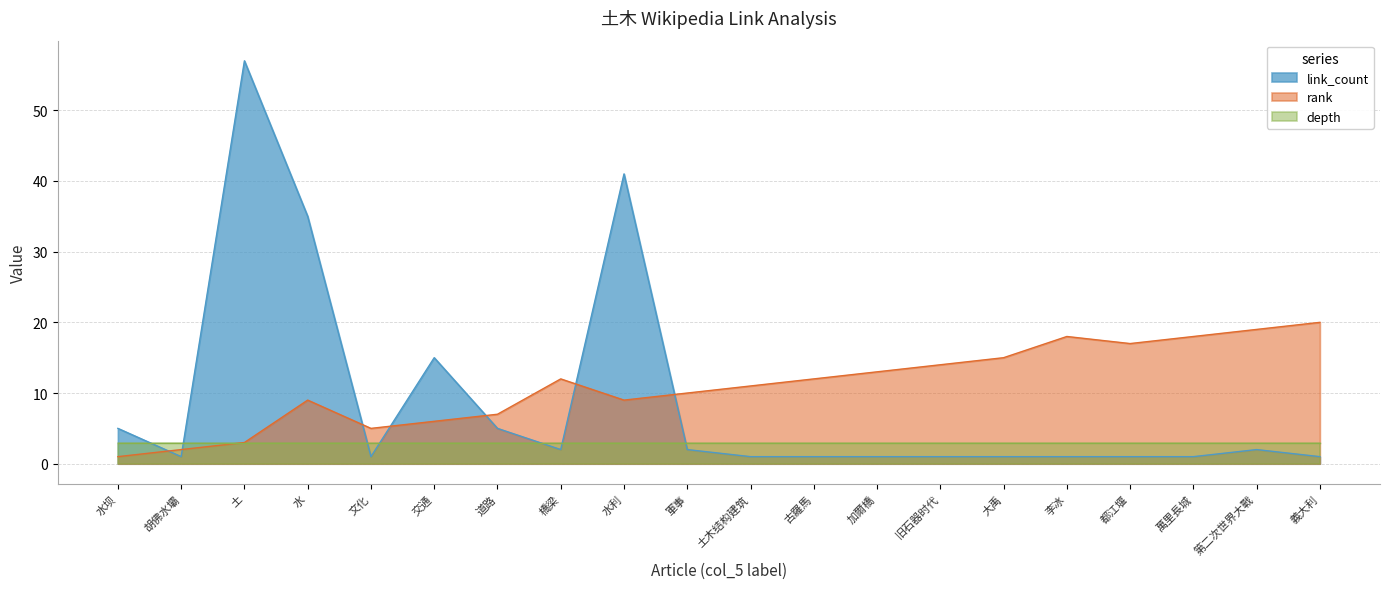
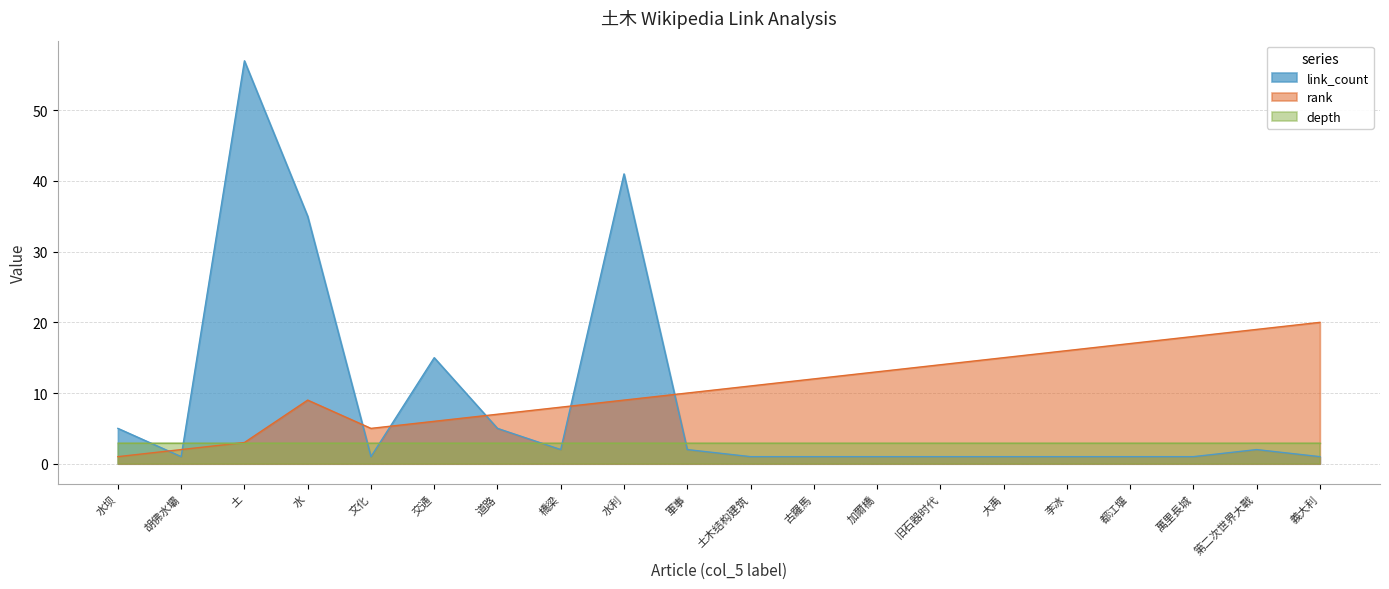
rank, 橋梁: 12 -> 8
rank, 李冰: 18 -> 16
